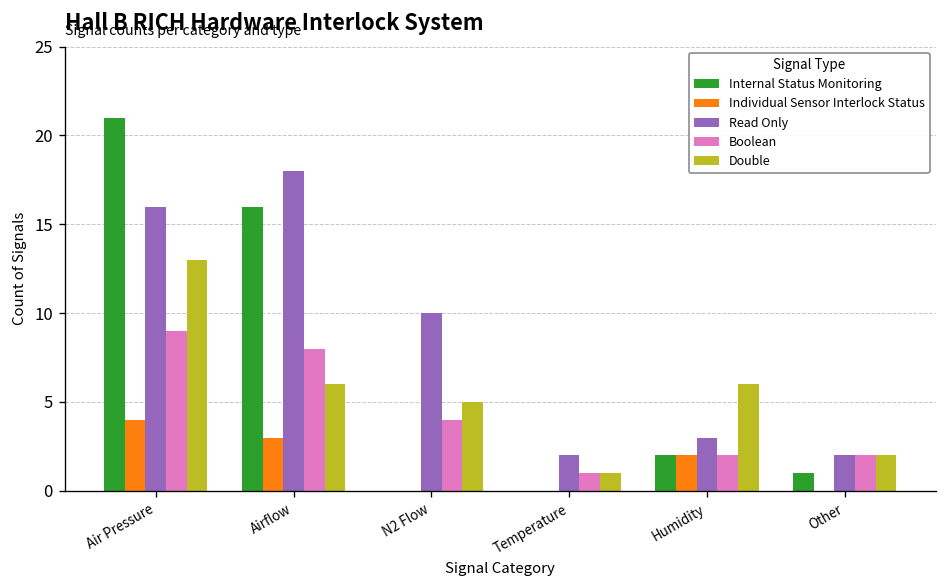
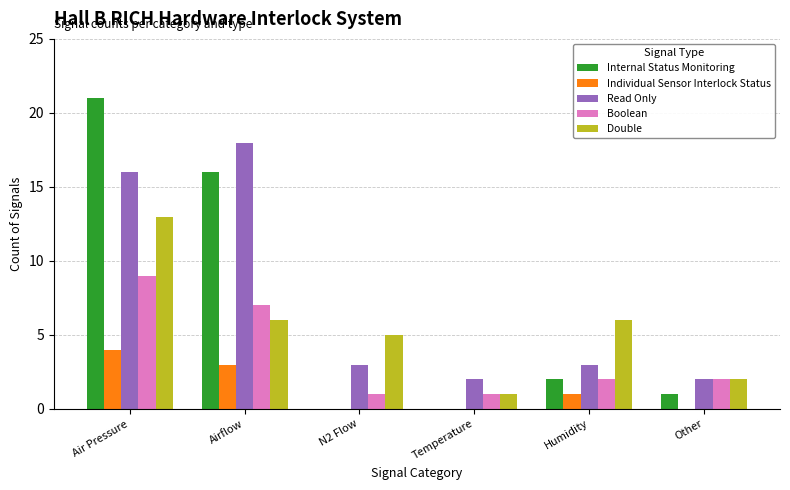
Boolean, Airflow: 8 -> 7
Read Only, N2 Flow: 10 -> 3
Boolean, N2 Flow: 4 -> 1
Individual Sensor Interlock Status, Humidity: 2 -> 1
